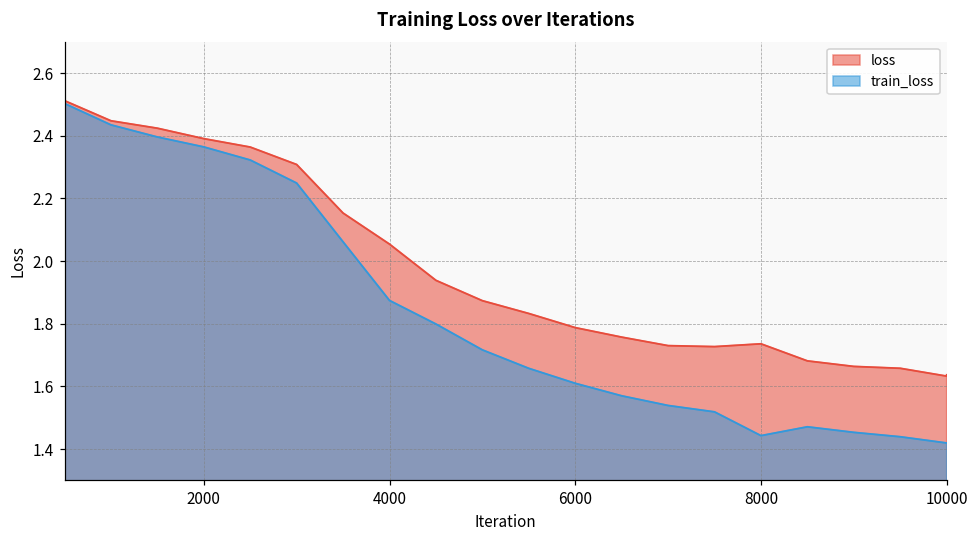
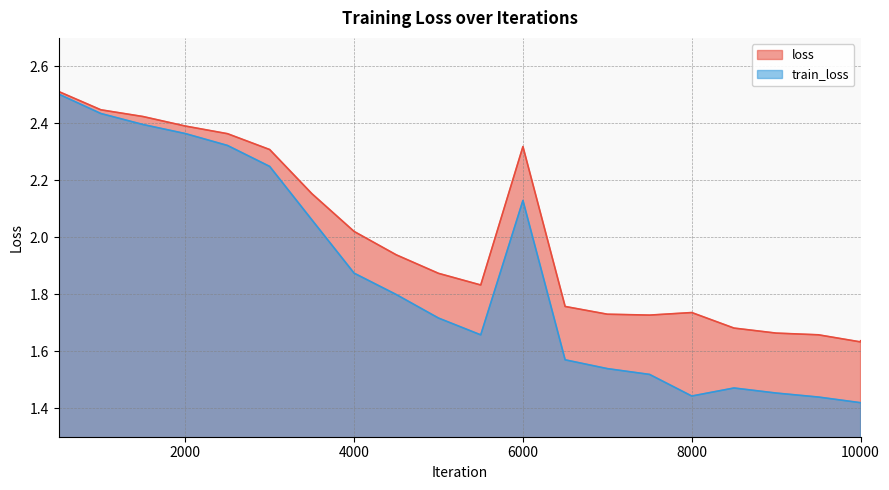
loss, 4000: 2.05 -> 2.02
loss, 6000: 1.79 -> 2.32
train_loss, 6000: 1.61 -> 2.13
